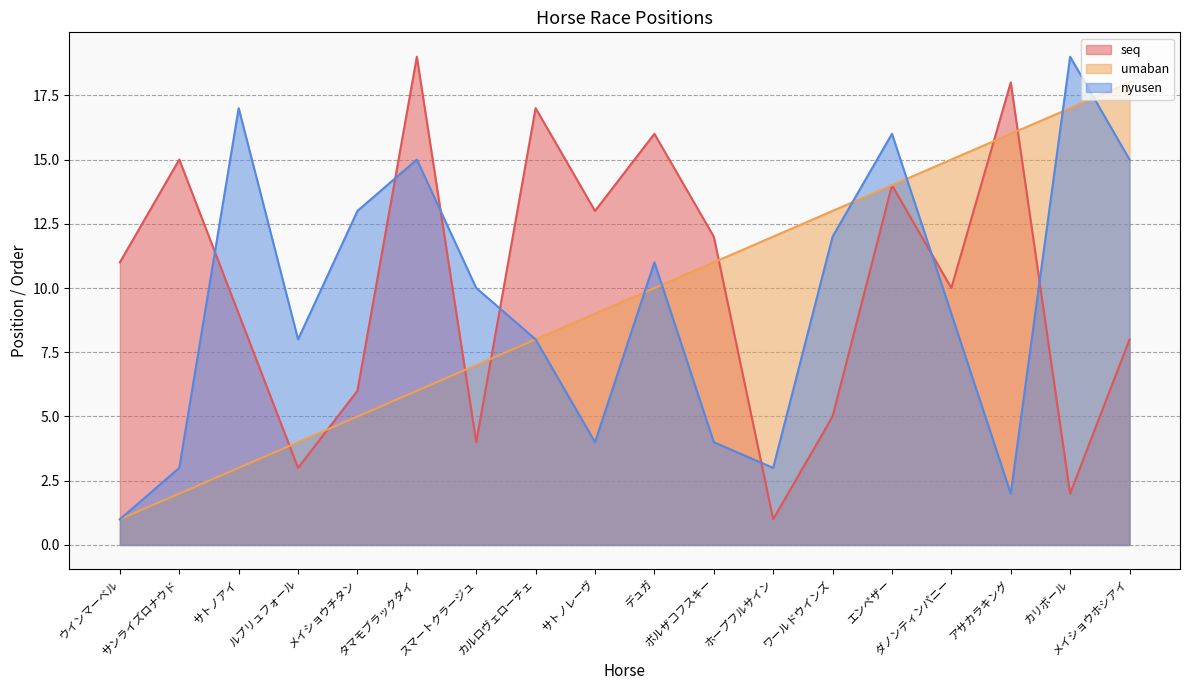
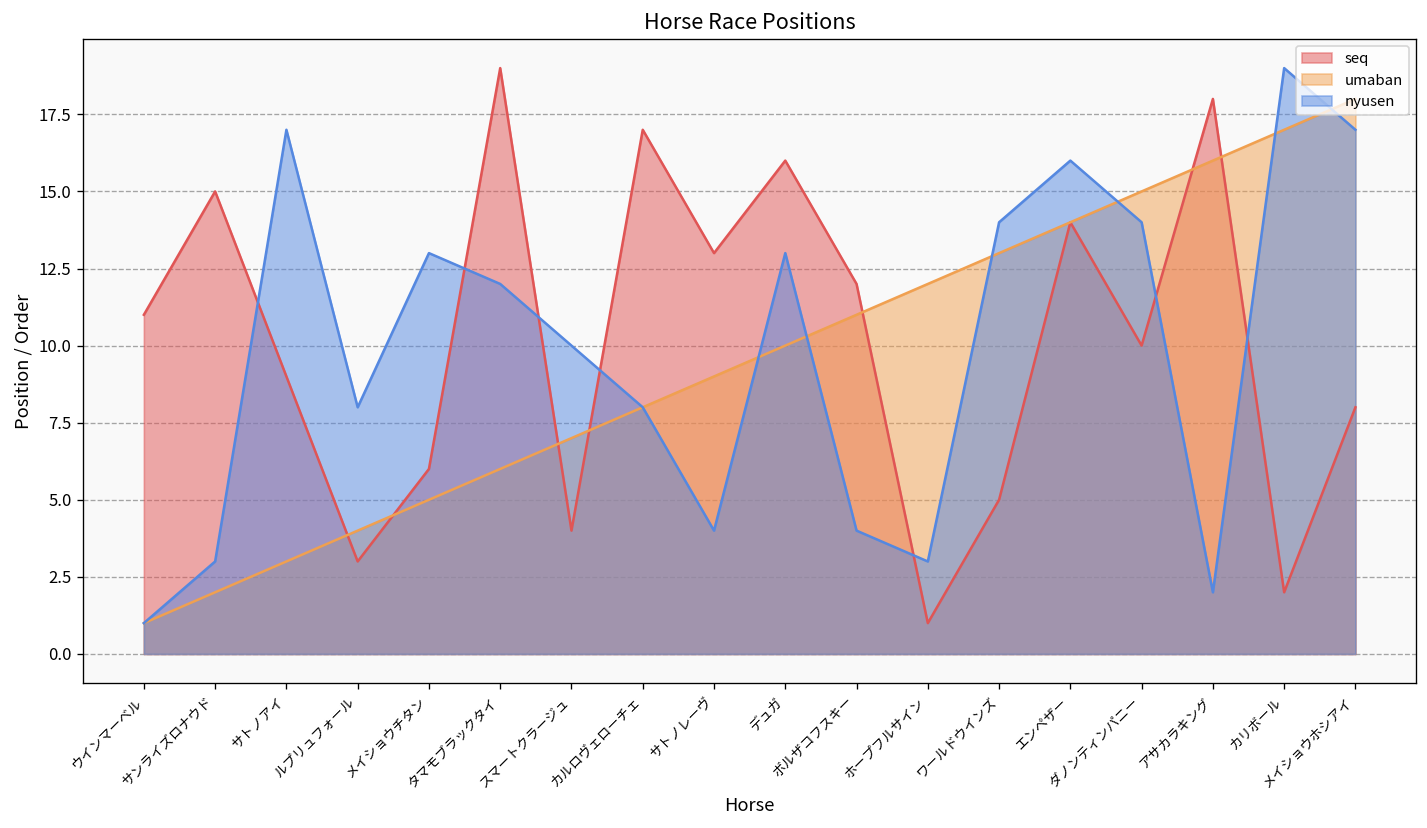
nyusen, タマモブラックタイ: 15 -> 12
nyusen, デュガ: 11 -> 13
nyusen, ワールドウインズ: 12 -> 14
nyusen, ダノンティンパニー: 9 -> 14
nyusen, メイショウホシアイ: 15 -> 17
